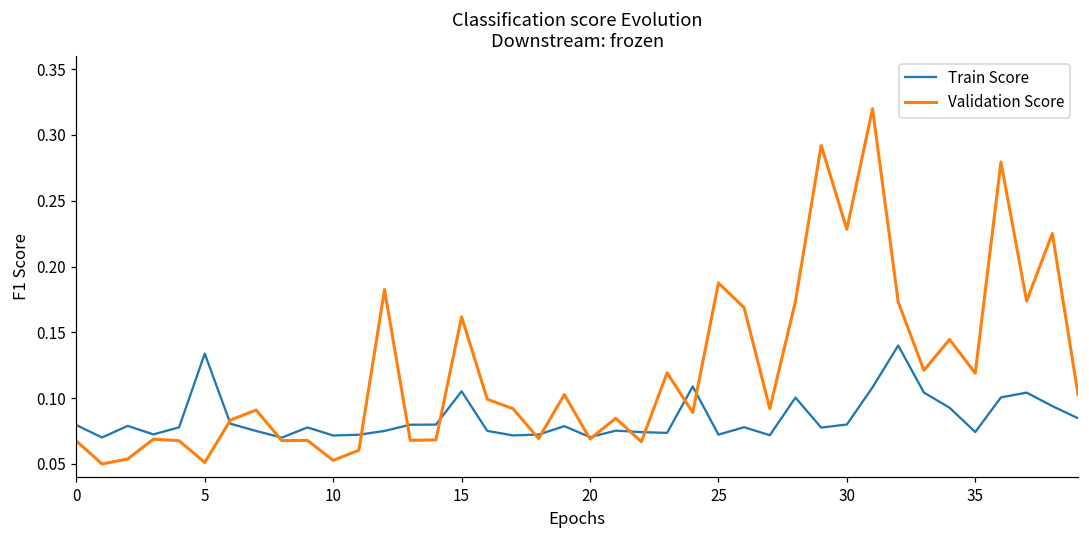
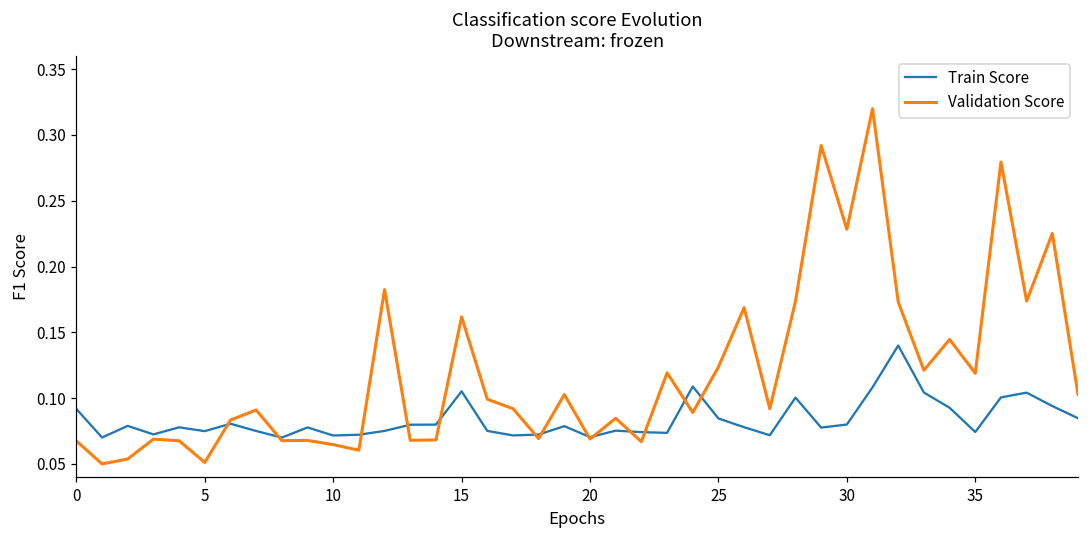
Train Score, 0: 0.080 -> 0.092
Train Score, 5: 0.134 -> 0.075
Validation Score, 10: 0.053 -> 0.065
Train Score, 25: 0.072 -> 0.085
Validation Score, 25: 0.188 -> 0.124
